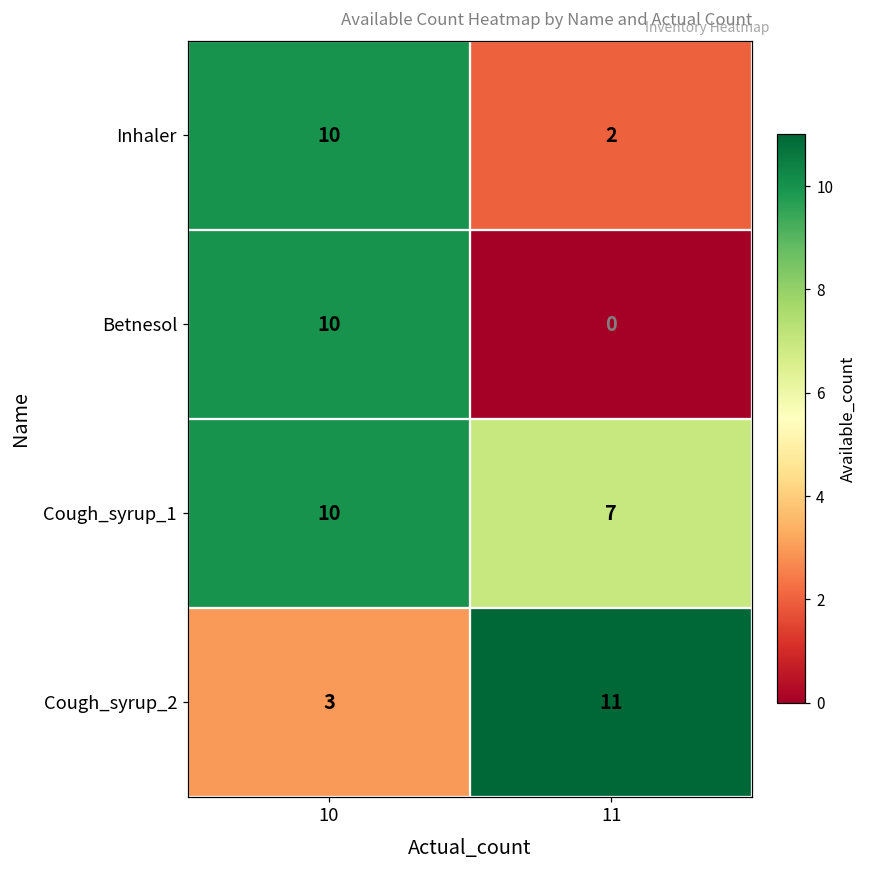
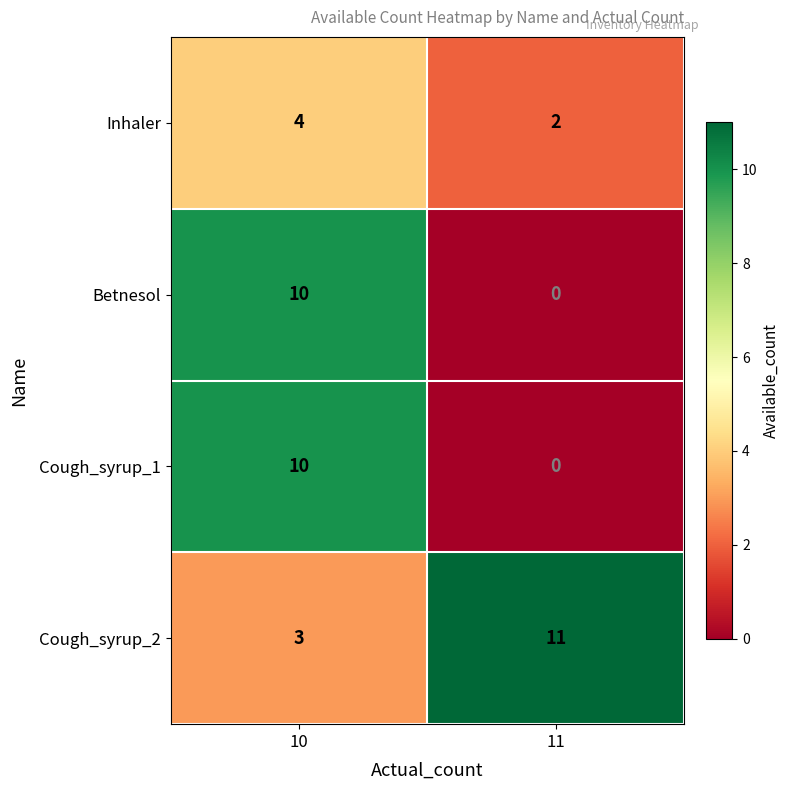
Inhaler, 10: 10 -> 4
Cough_syrup_1, 11: 7 -> 0
